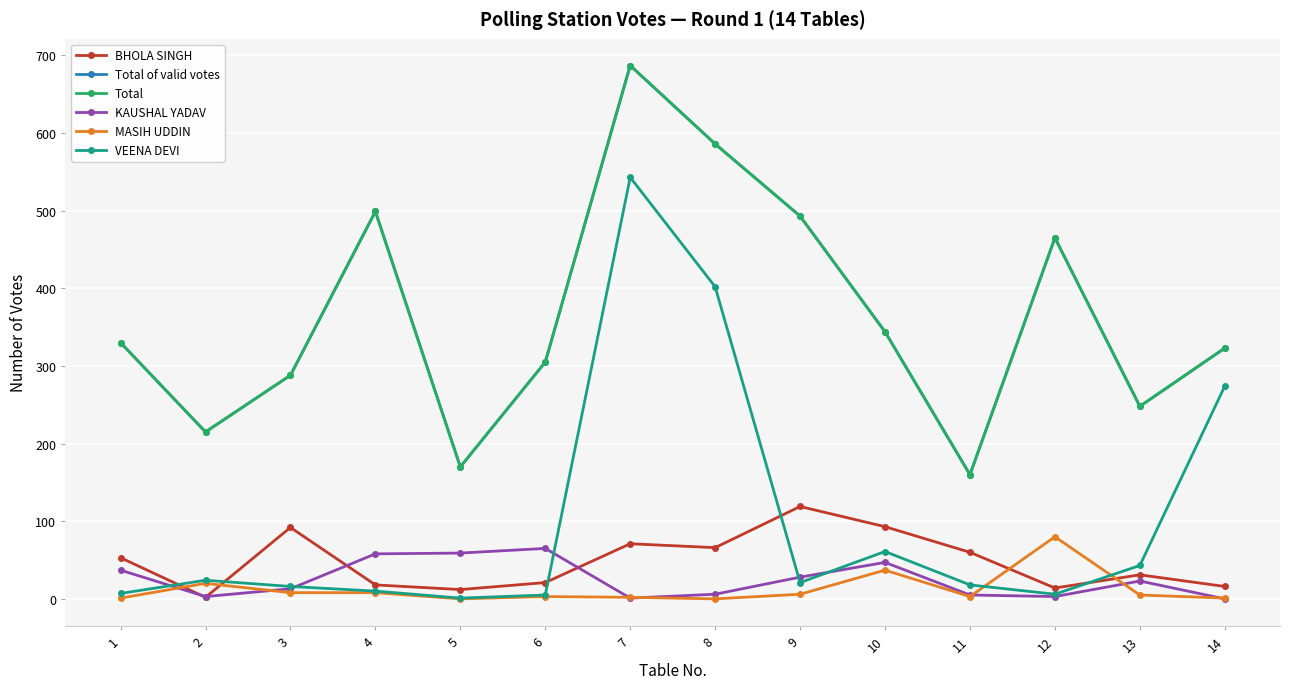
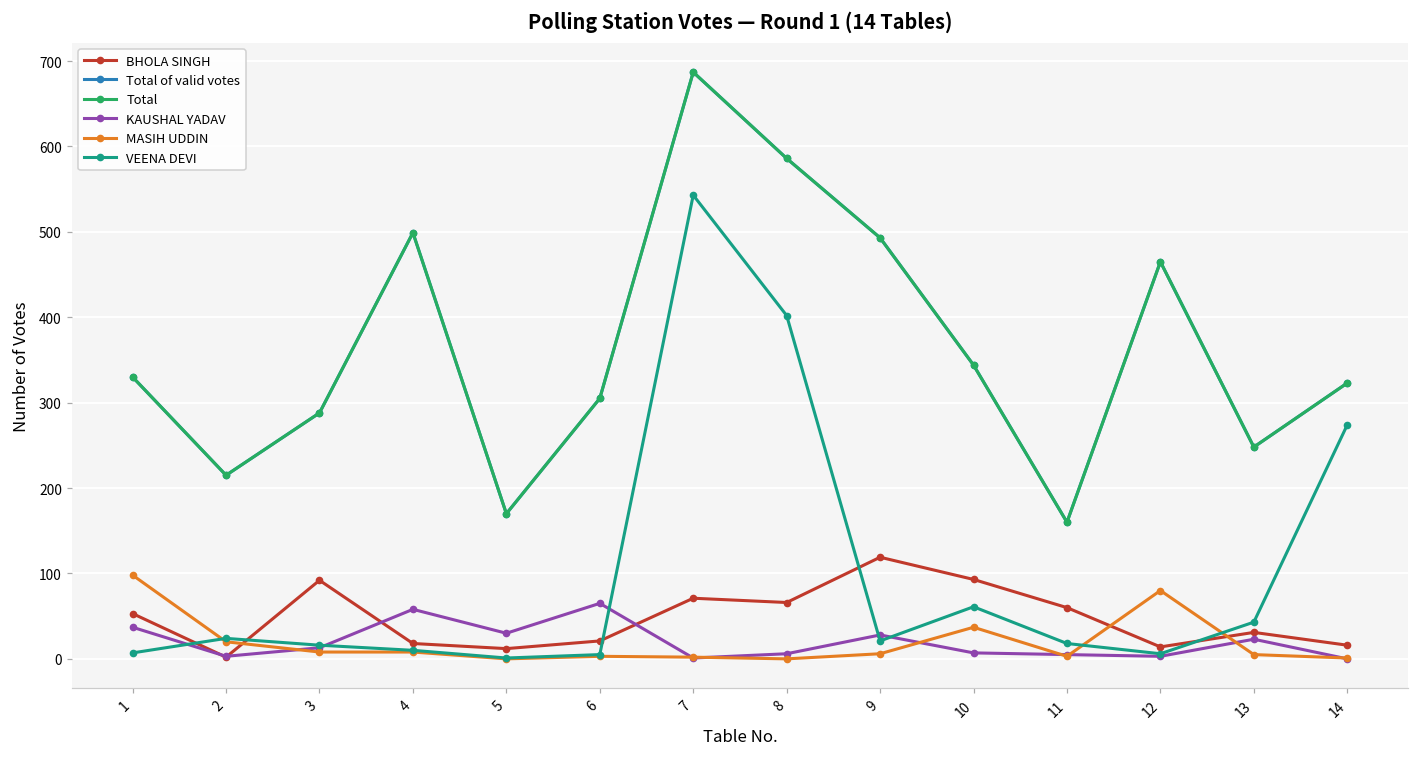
MASIH UDDIN, 1: 0 -> 100
KAUSHAL YADAV, 5: 60 -> 30
KAUSHAL YADAV, 10: 50 -> 10
